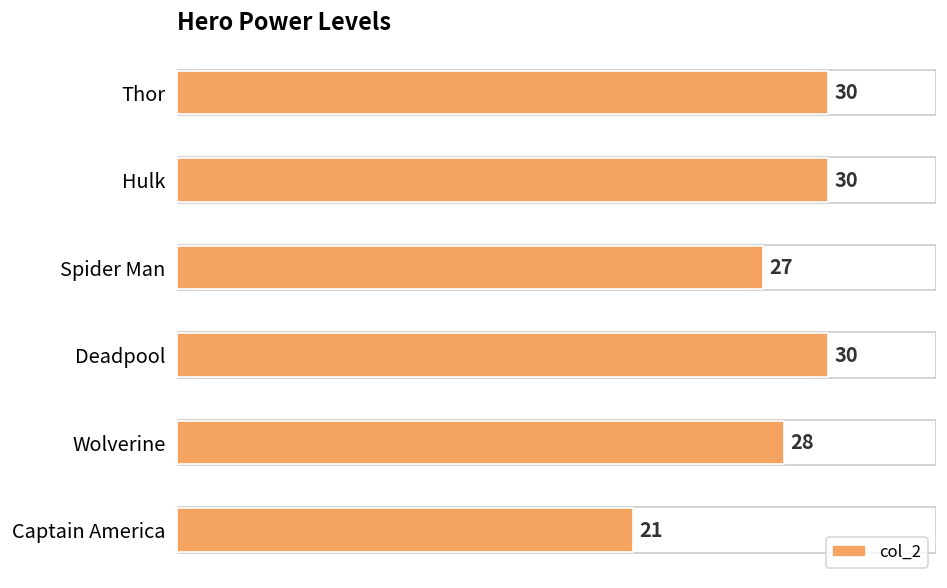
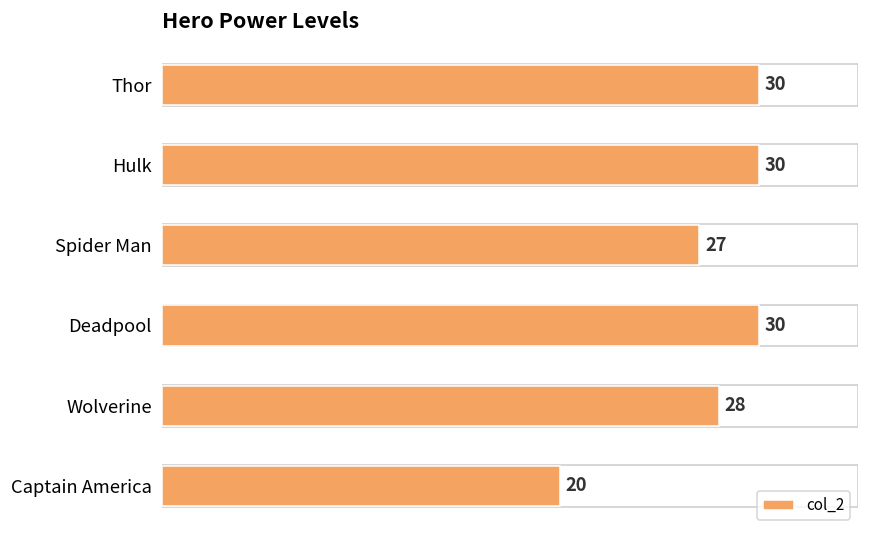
Captain America: 21 -> 20
